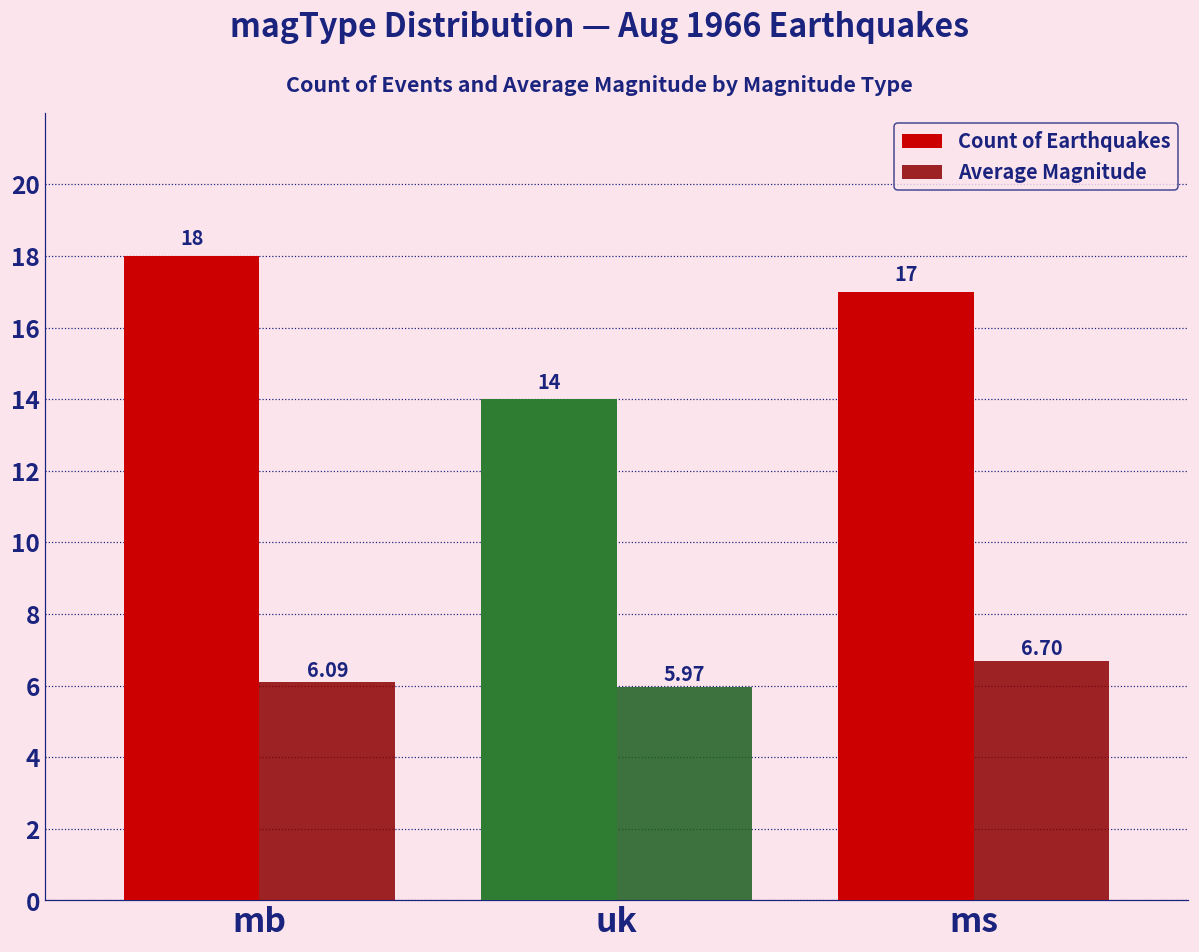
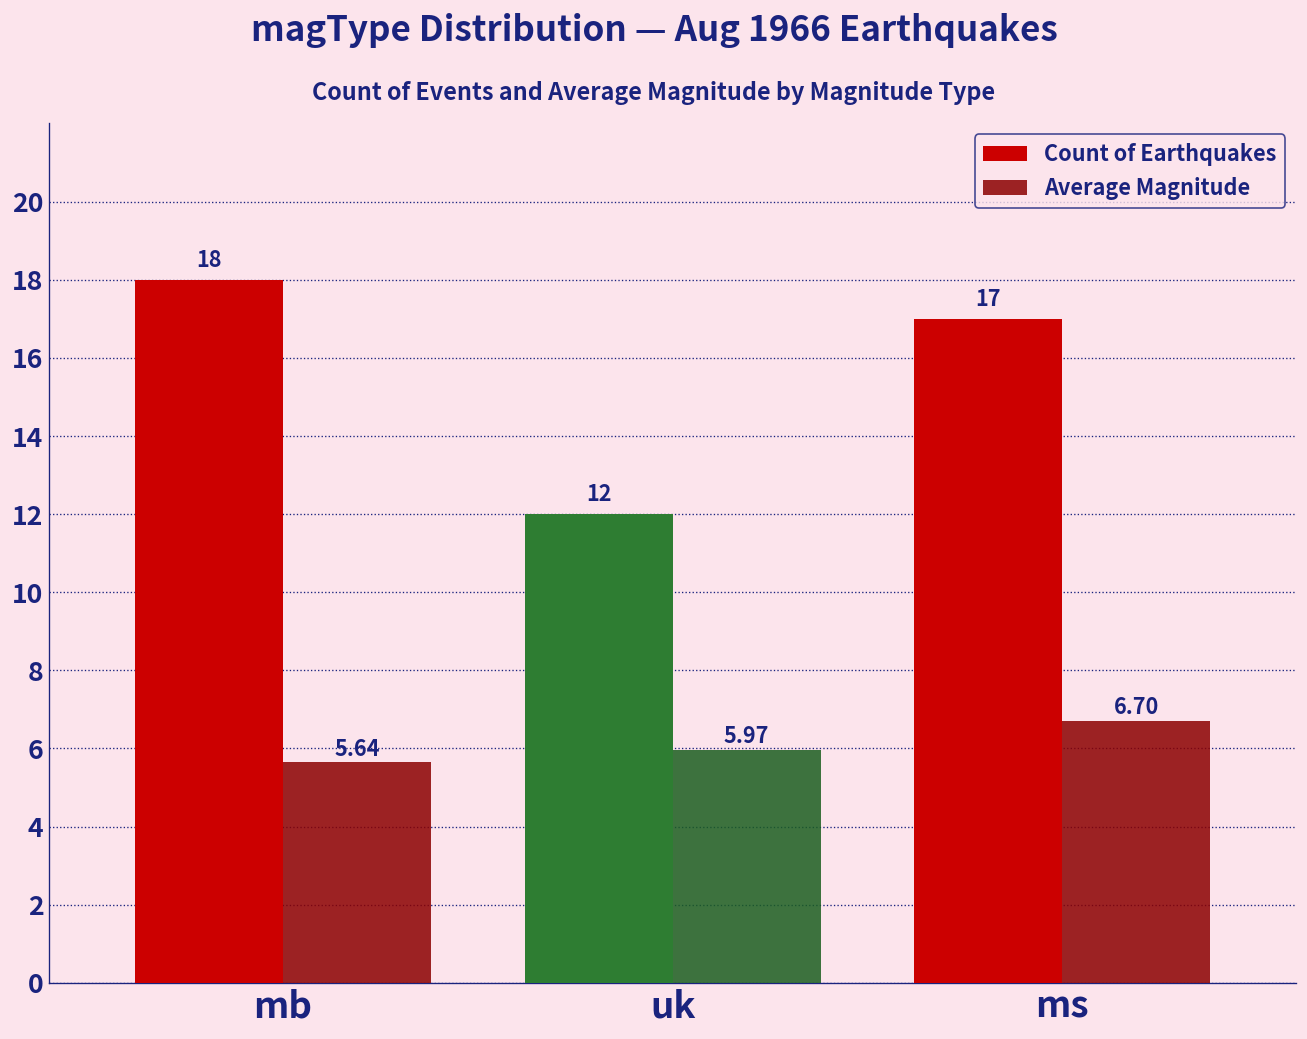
Average Magnitude, mb: 6.09 -> 5.64
Count of Earthquakes, uk: 14 -> 12
